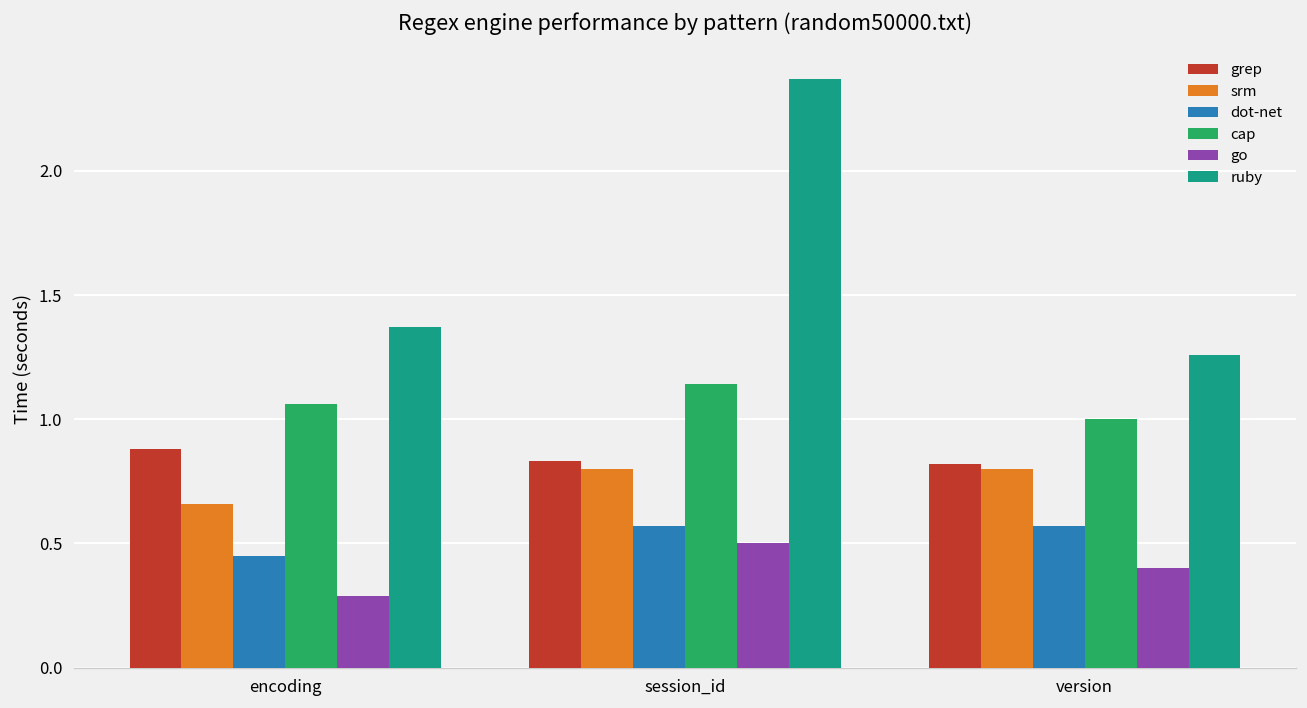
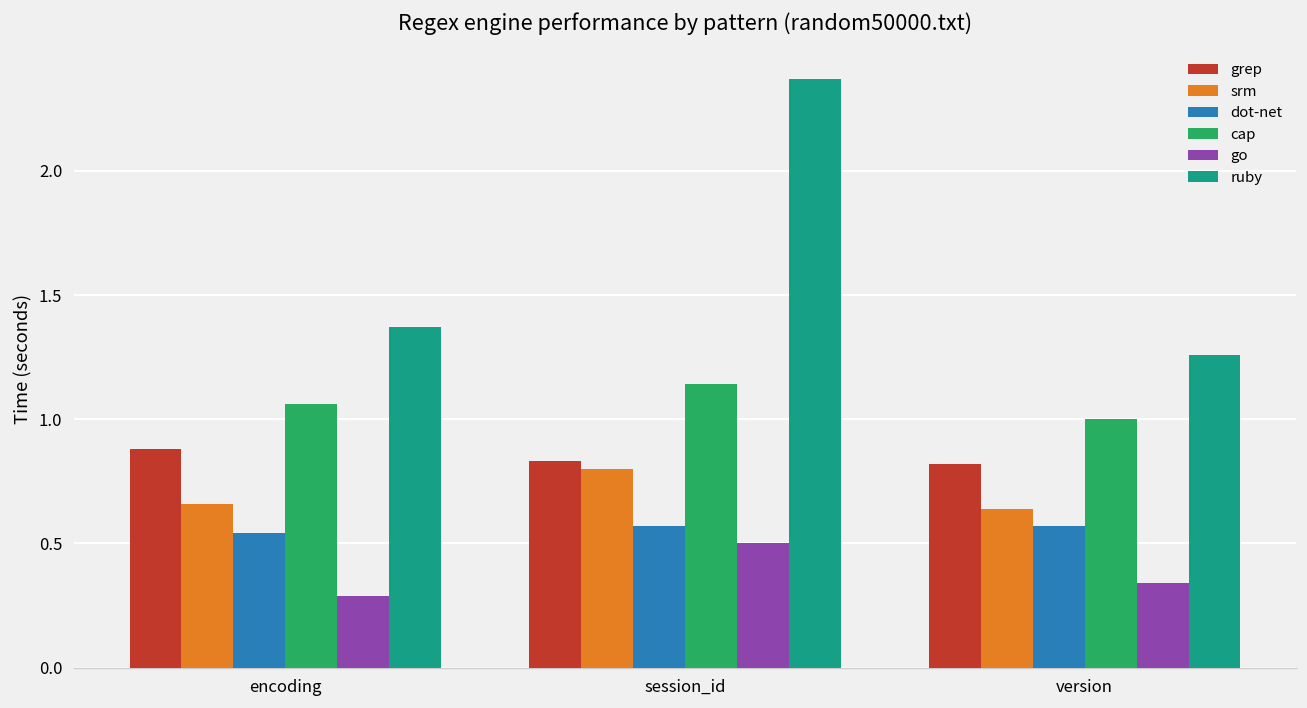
dot-net, encoding: 0.45 -> 0.54
srm, version: 0.80 -> 0.64
go, version: 0.40 -> 0.34
